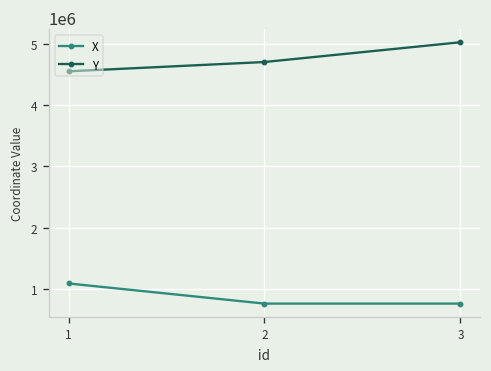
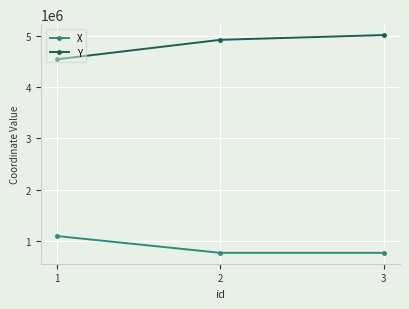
Y, 2: 4700000 -> 4900000
